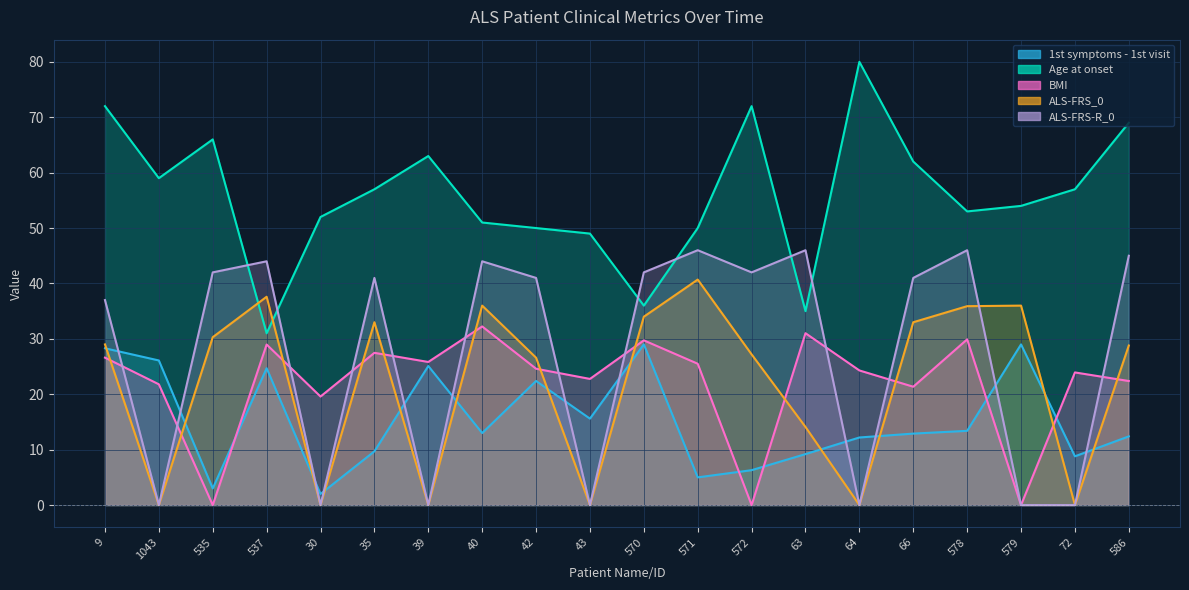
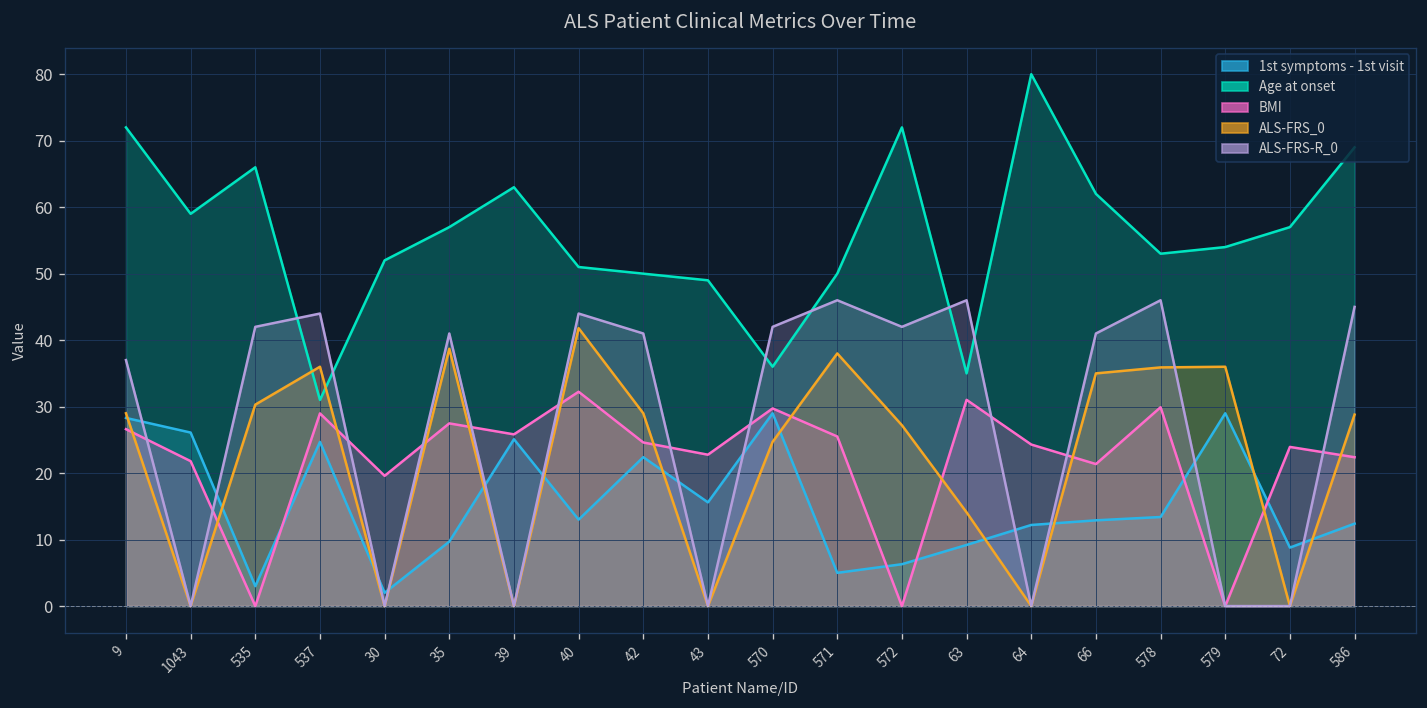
ALS-FRS_0, 537: 38 -> 36
ALS-FRS_0, 35: 33 -> 39
ALS-FRS_0, 40: 36 -> 42
ALS-FRS_0, 42: 27 -> 29
ALS-FRS_0, 570: 34 -> 25
ALS-FRS_0, 571: 41 -> 38
ALS-FRS_0, 66: 33 -> 35
